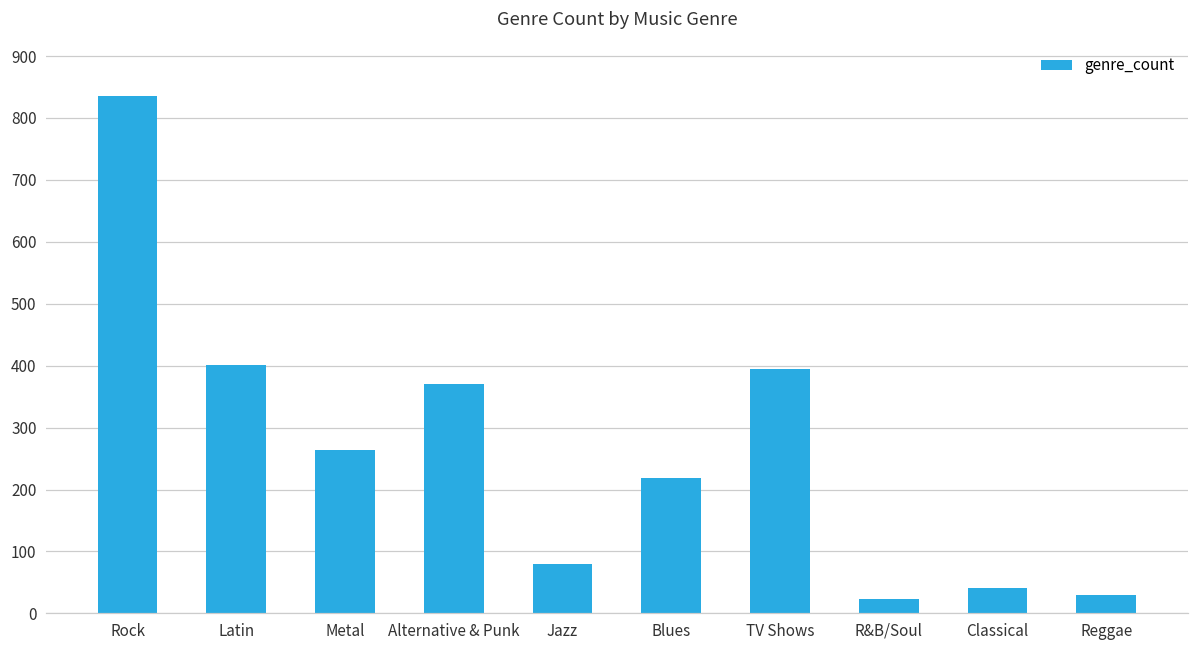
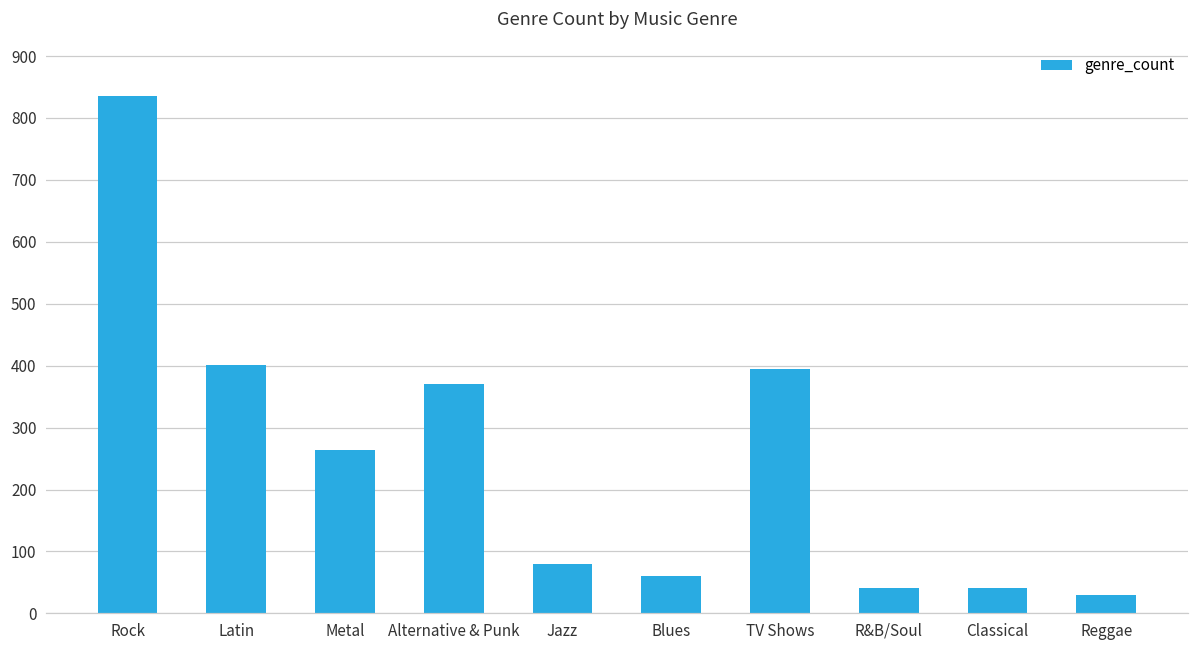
Blues: 220 -> 60
R&B/Soul: 20 -> 40
